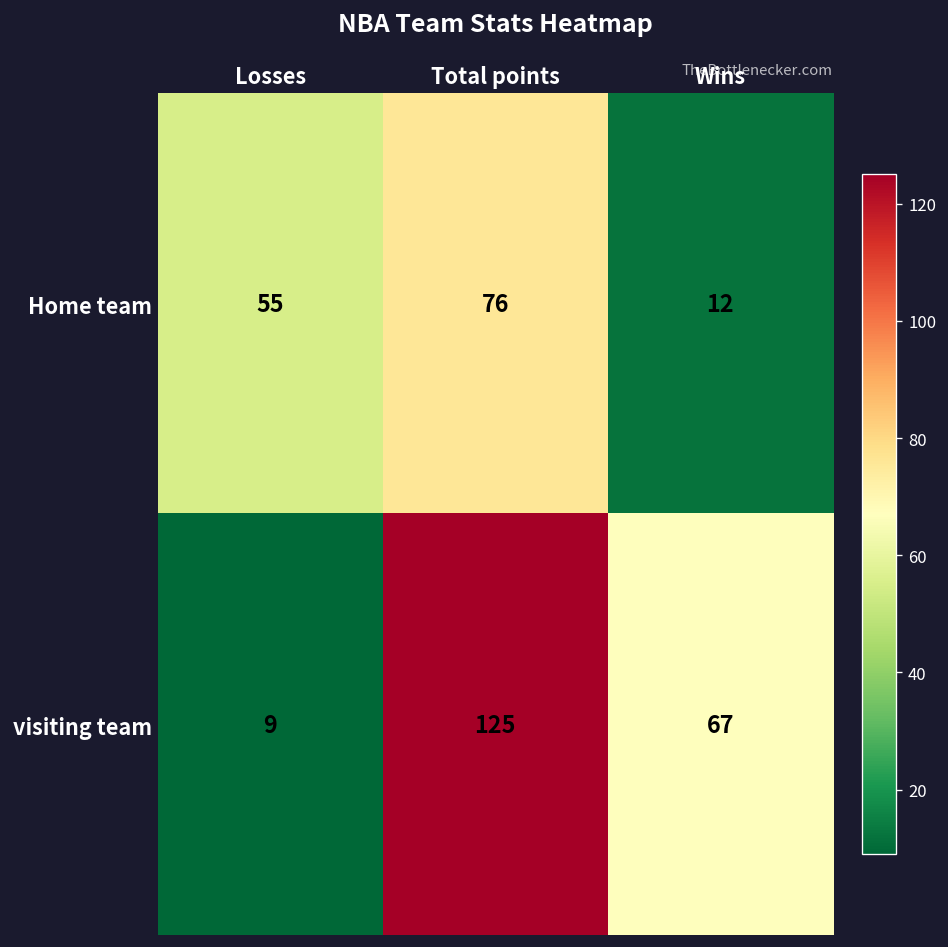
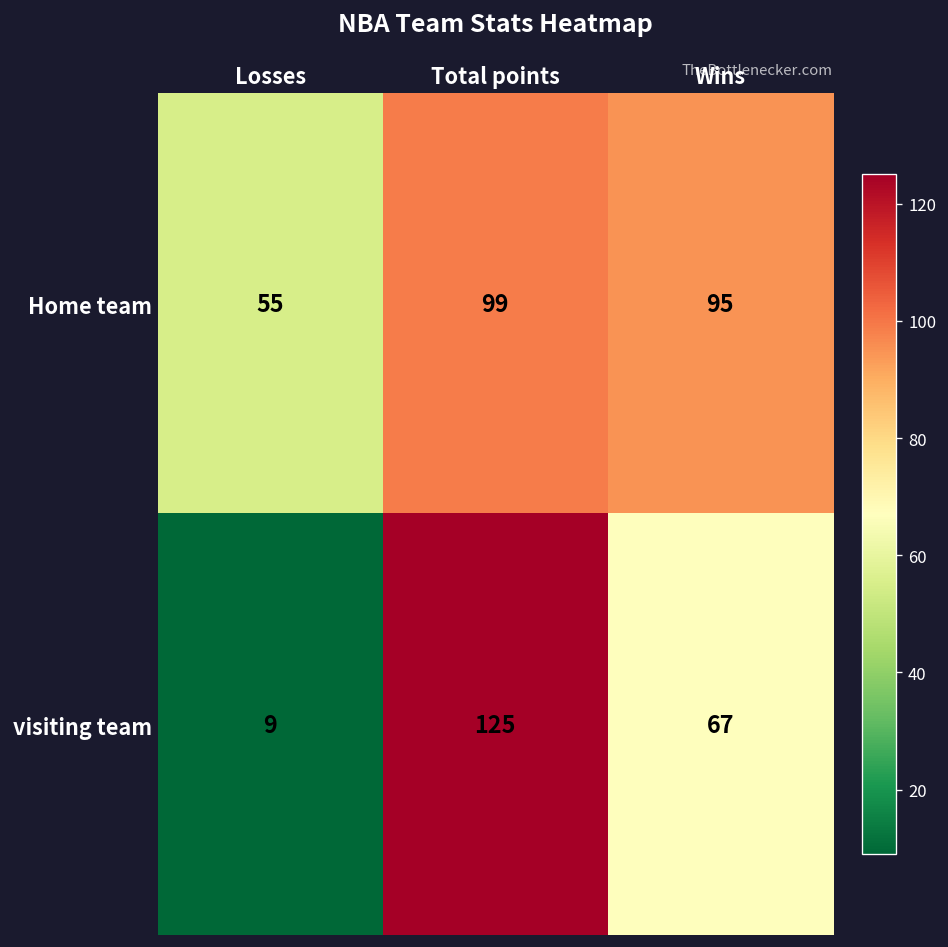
Home team, Total points: 76 -> 99
Home team, Wins: 12 -> 95
